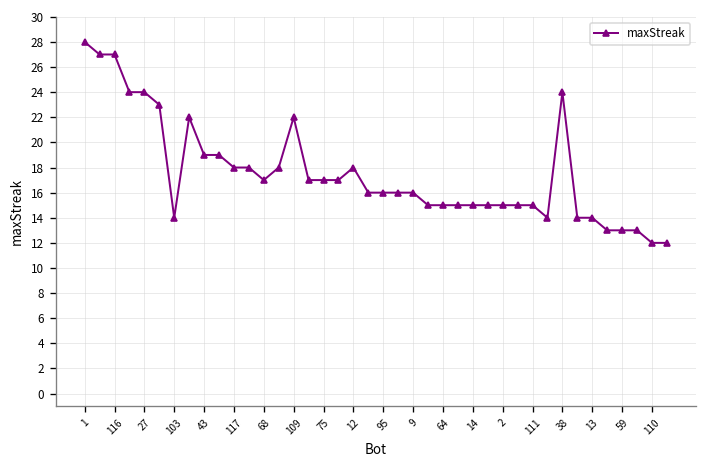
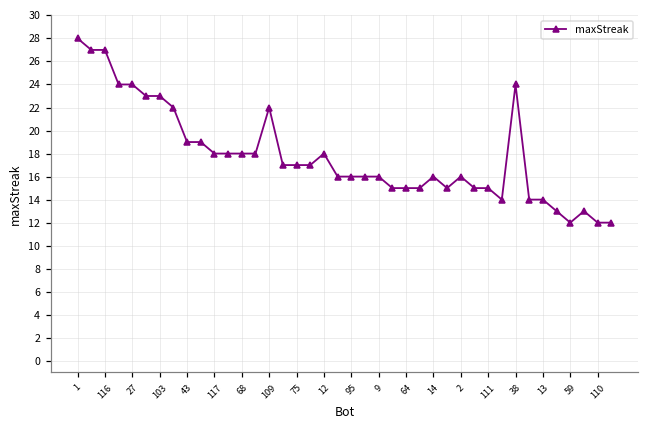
103: 14 -> 23
68: 17 -> 18
14: 15 -> 16
2: 15 -> 16
59: 13 -> 12
